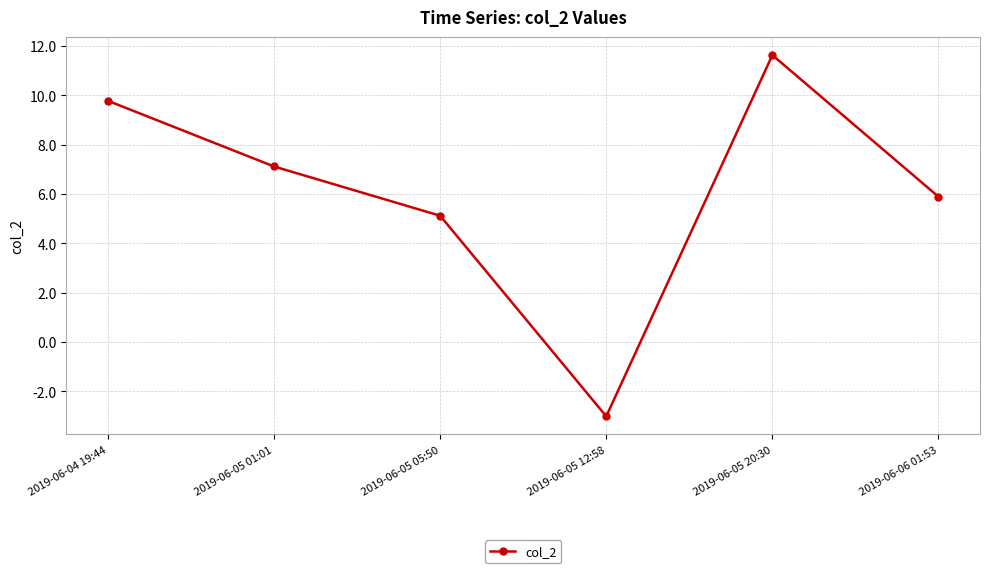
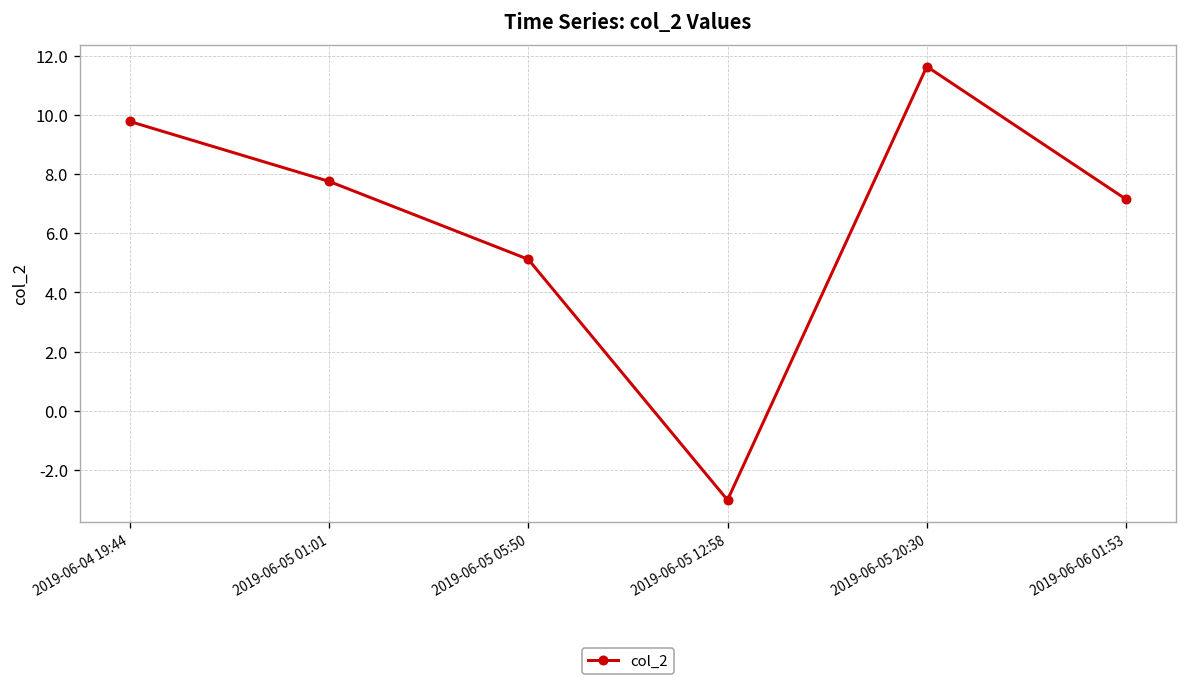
2019-06-05 01:01: 7.1 -> 7.8
2019-06-06 01:53: 5.9 -> 7.1
